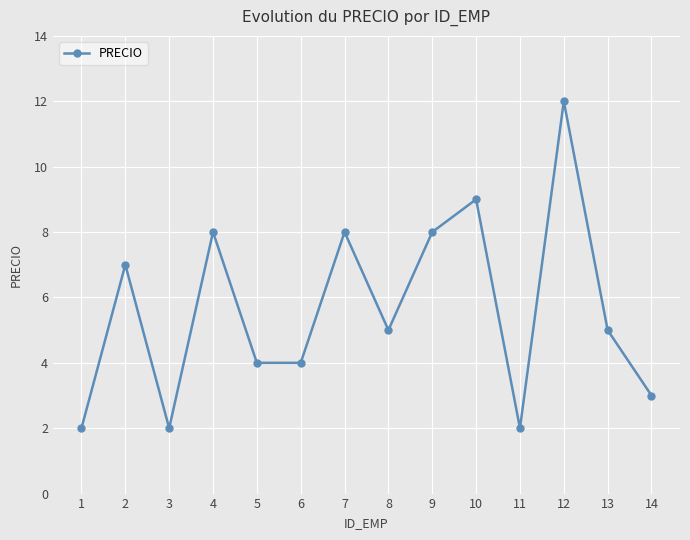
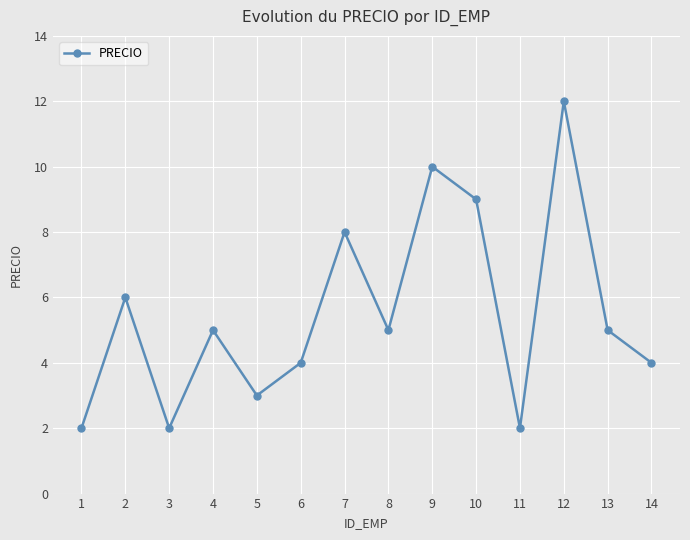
2: 7 -> 6
4: 8 -> 5
5: 4 -> 3
9: 8 -> 10
14: 3 -> 4
